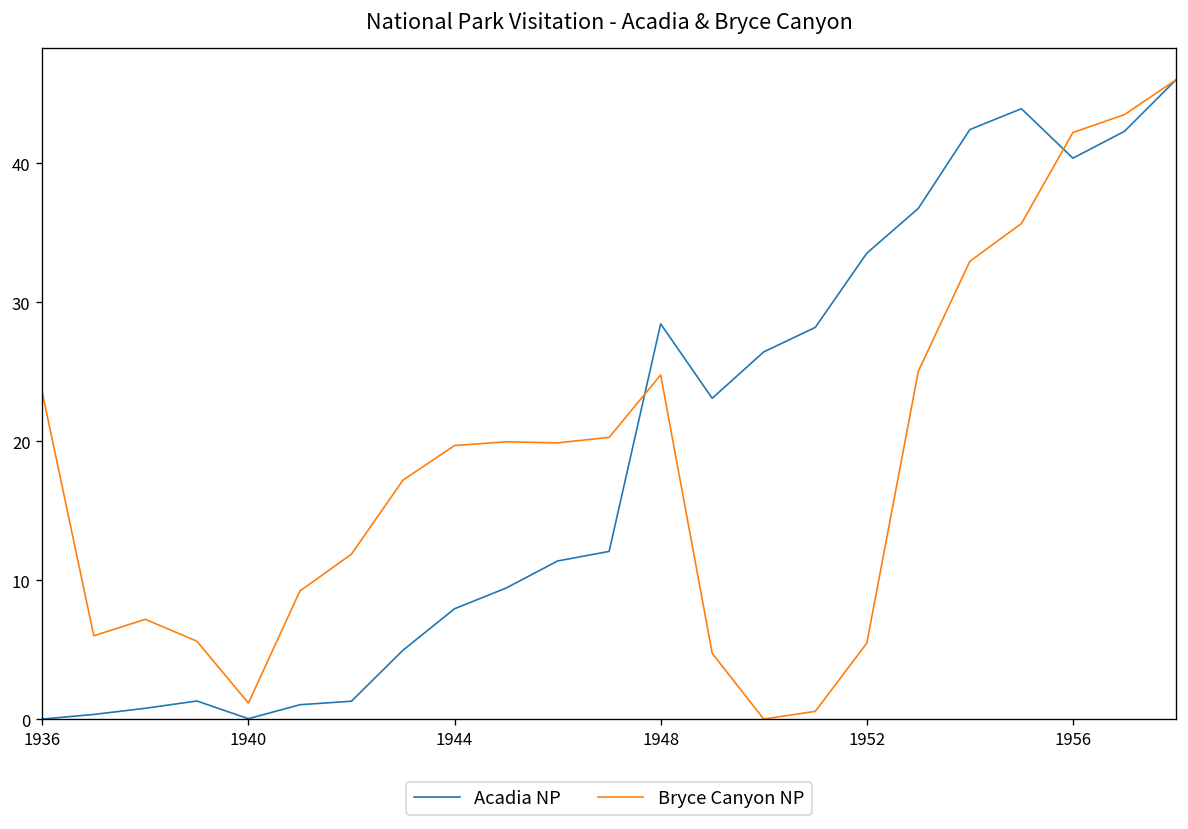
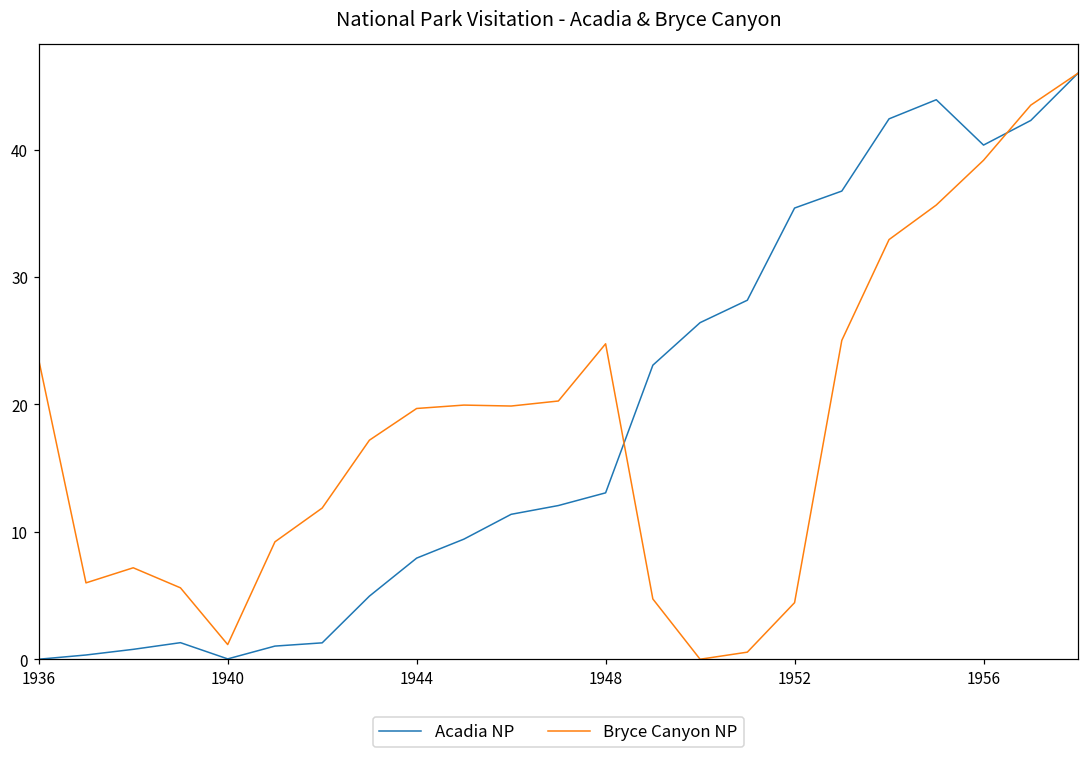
Acadia NP, 1948: 28.4 -> 13.1
Acadia NP, 1952: 33.5 -> 35.4
Bryce Canyon NP, 1952: 5.5 -> 4.4
Bryce Canyon NP, 1956: 42.2 -> 39.2
